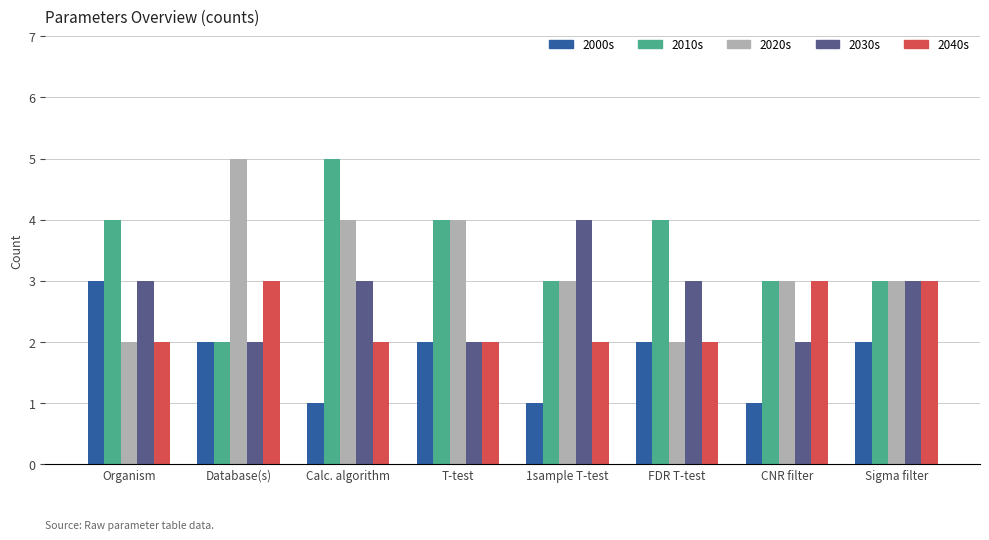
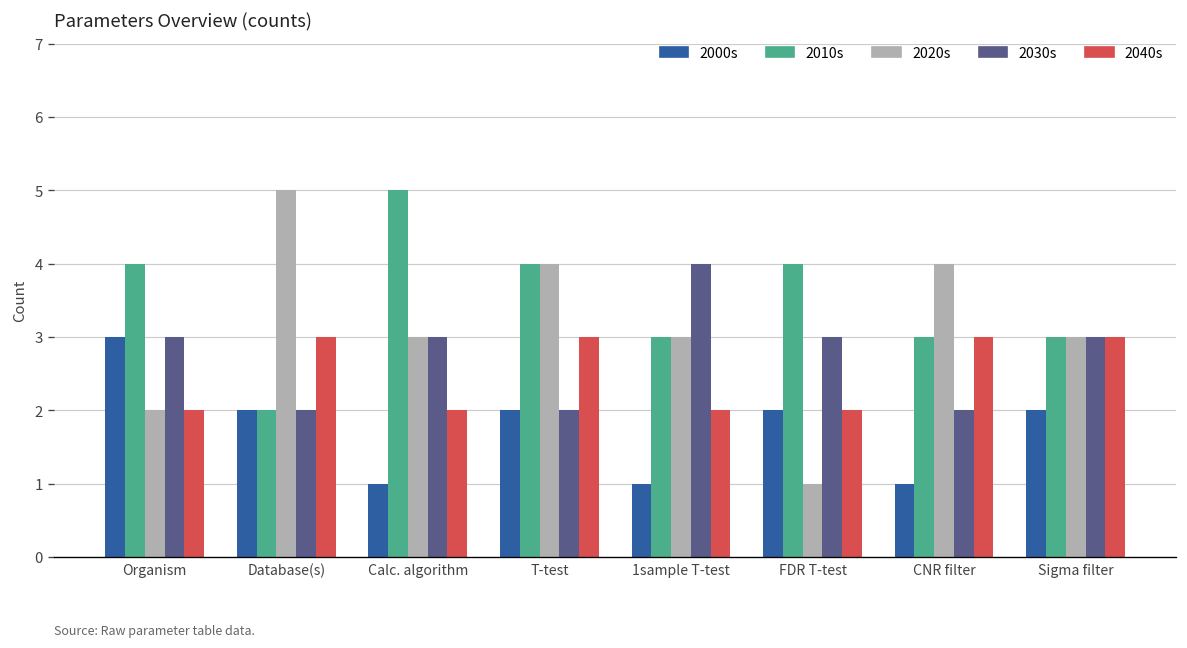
2020s, Calc. algorithm: 4 -> 3
2040s, T-test: 2 -> 3
2020s, FDR T-test: 2 -> 1
2020s, CNR filter: 3 -> 4
